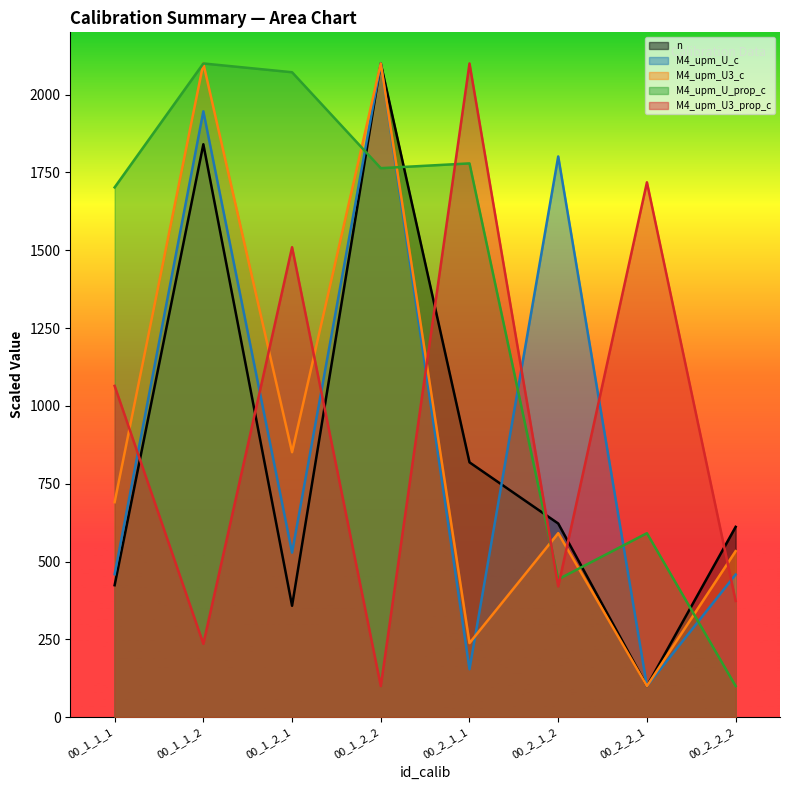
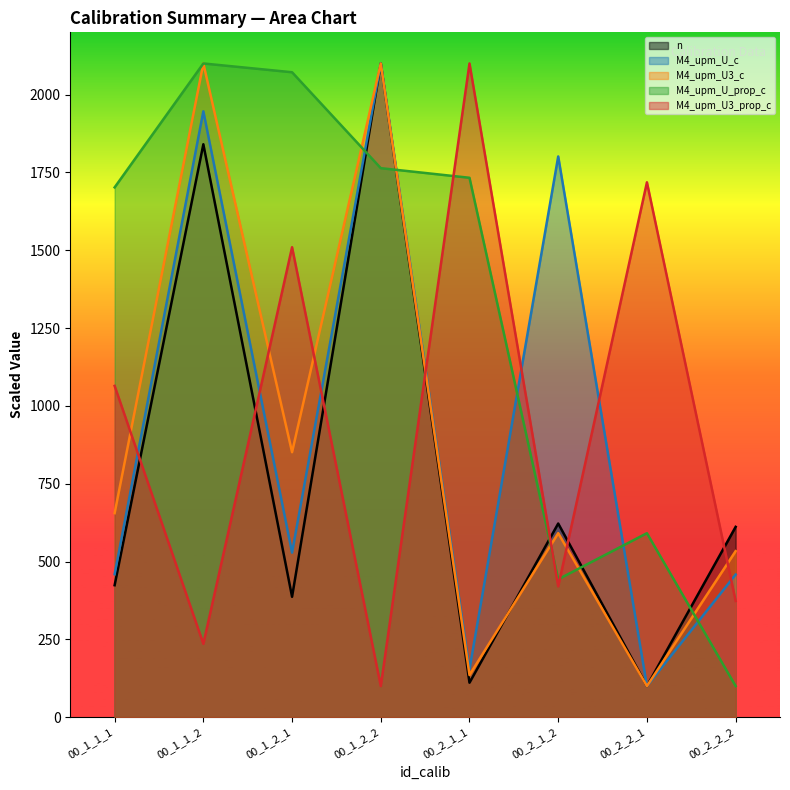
M4_upm_U3_c, 00_1_1_1: 690 -> 660
n, 00_1_2_1: 360 -> 390
n, 00_2_1_1: 820 -> 110
M4_upm_U3_c, 00_2_1_1: 240 -> 140
M4_upm_U_prop_c, 00_2_1_1: 1780 -> 1730
